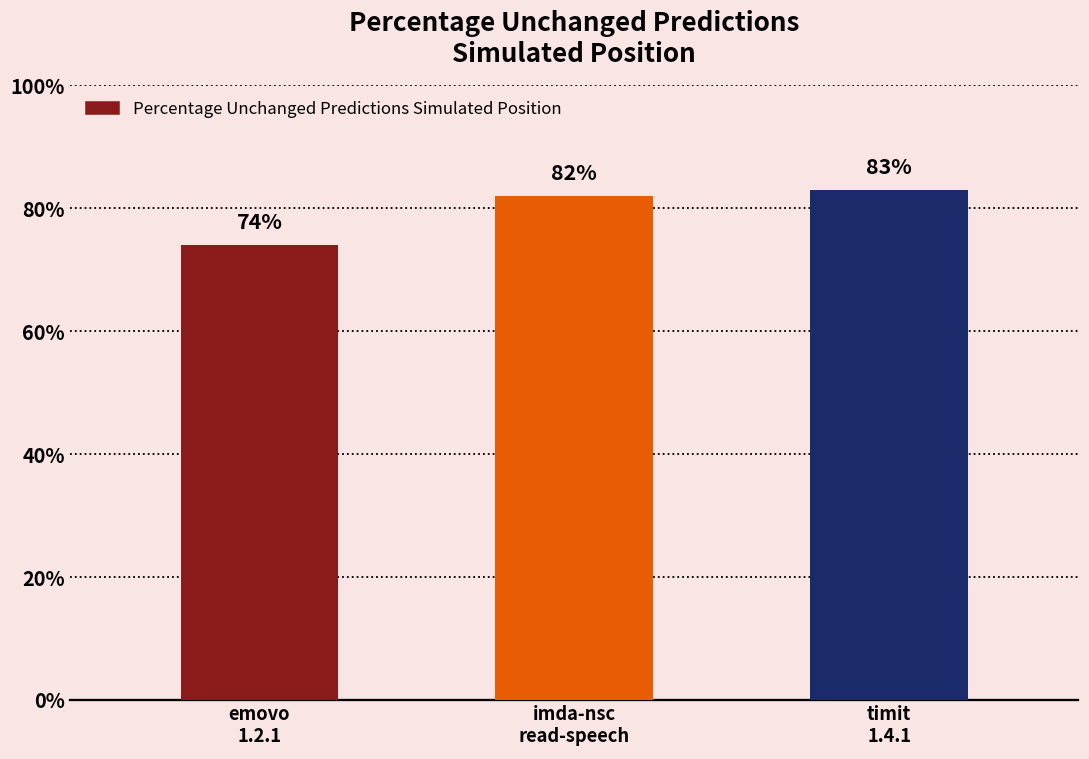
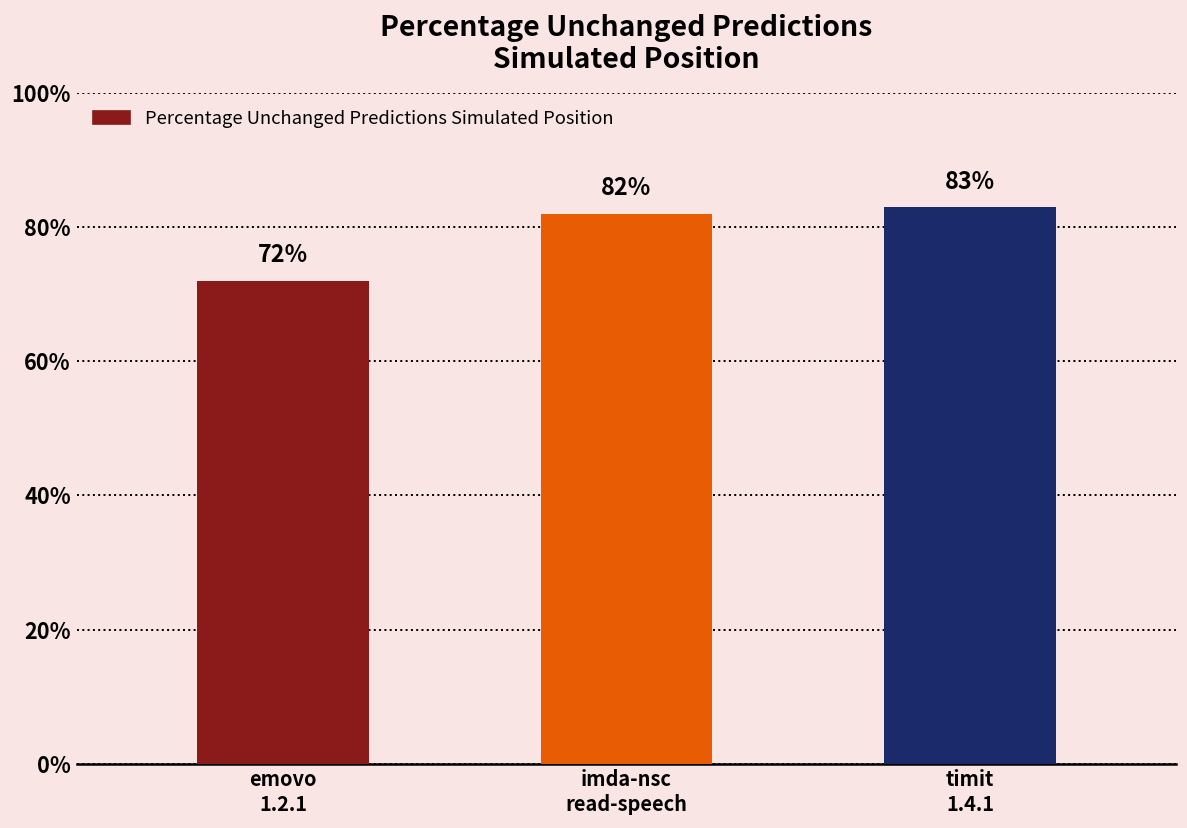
emovo 1.2.1: 74% -> 72%
